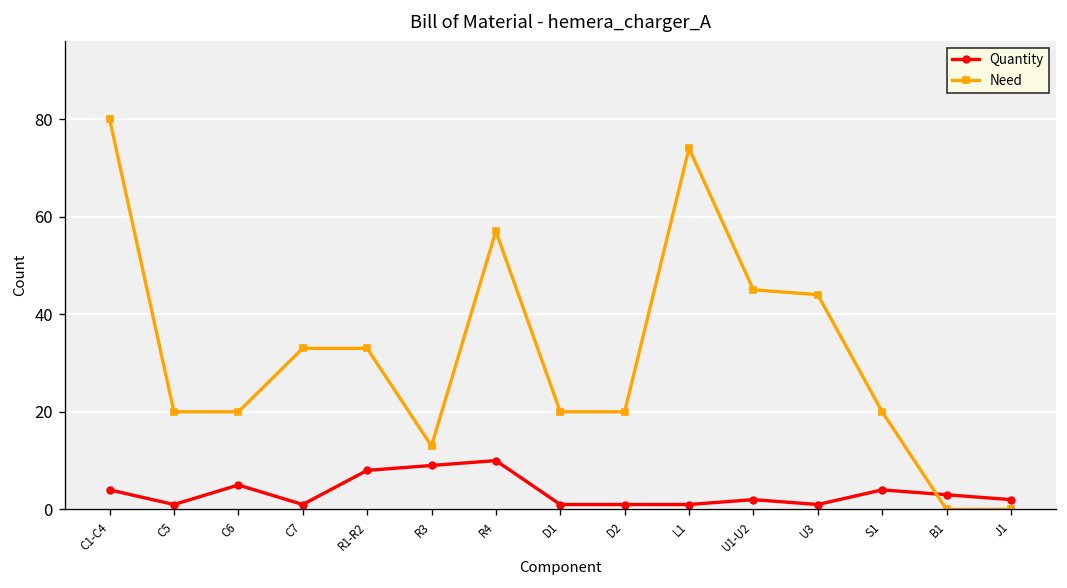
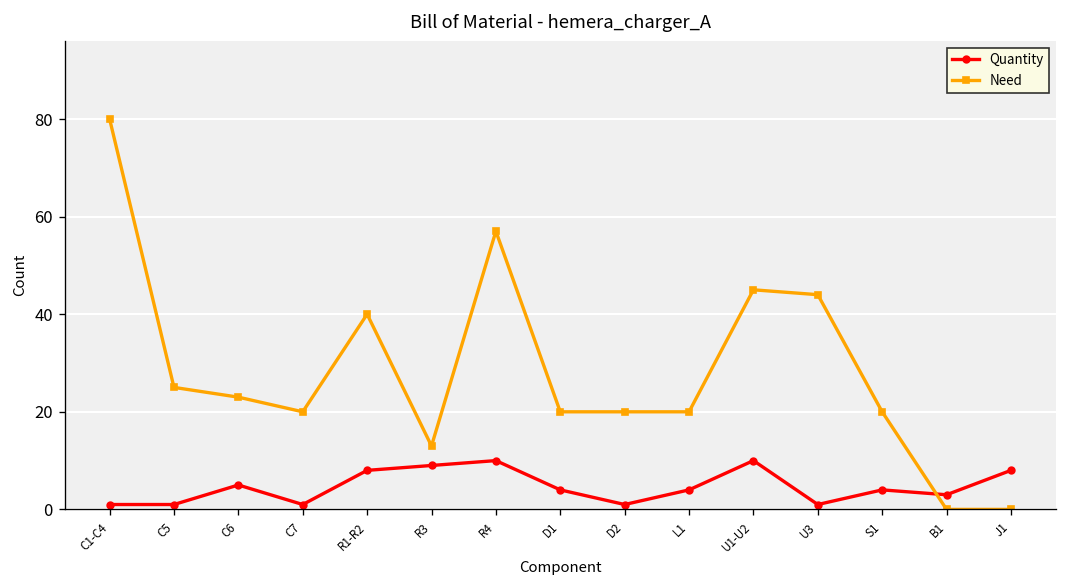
Quantity, C1-C4: 4 -> 1
Need, C5: 20 -> 25
Need, C6: 20 -> 23
Need, C7: 33 -> 20
Need, R1-R2: 33 -> 40
Quantity, D1: 1 -> 4
Quantity, L1: 1 -> 4
Need, L1: 74 -> 20
Quantity, U1-U2: 2 -> 10
Quantity, J1: 2 -> 8
